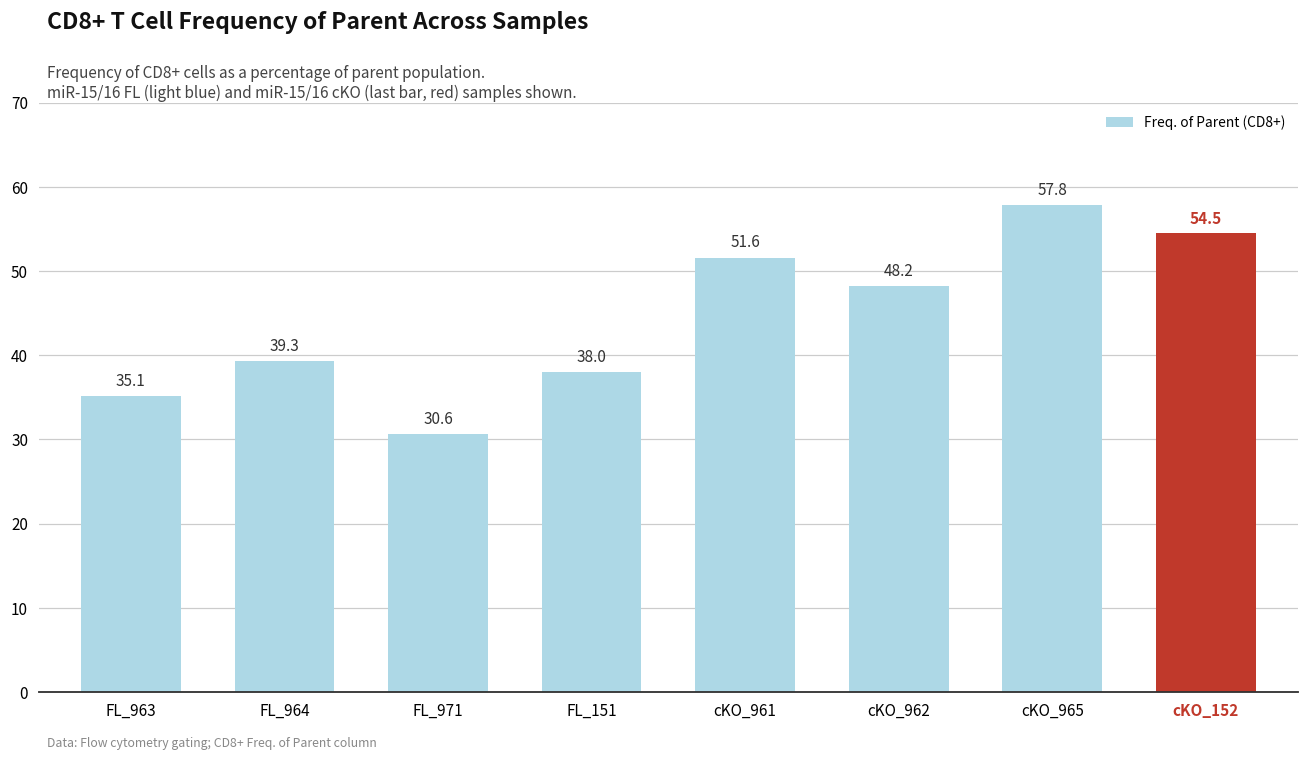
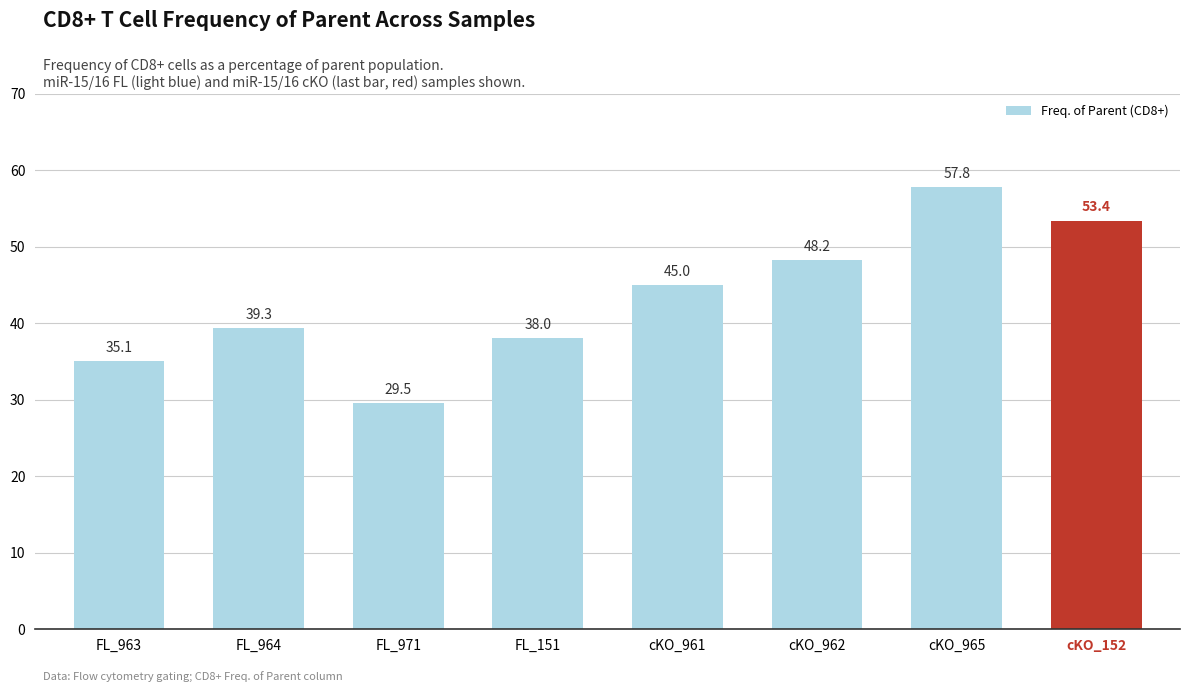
FL_971: 30.6 -> 29.5
cKO_961: 51.6 -> 45.0
cKO_152: 54.5 -> 53.4
